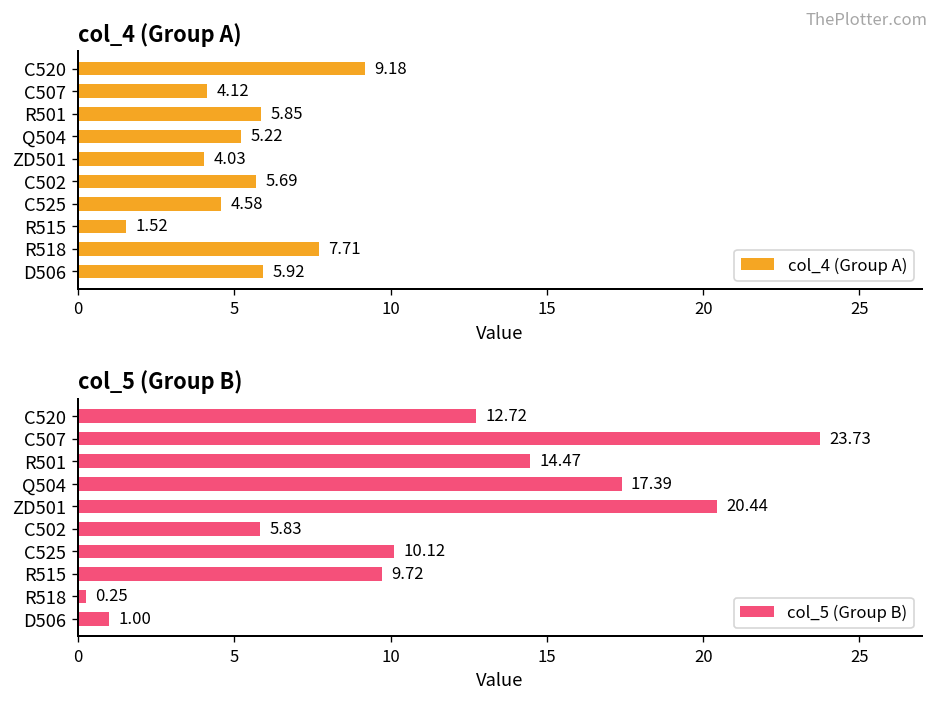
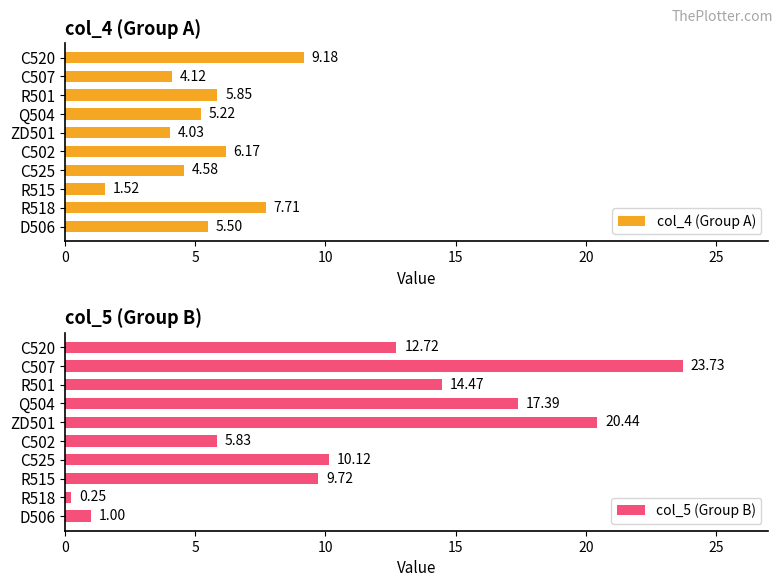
col_4 (Group A), C502: 5.69 -> 6.17
col_4 (Group A), D506: 5.92 -> 5.50
